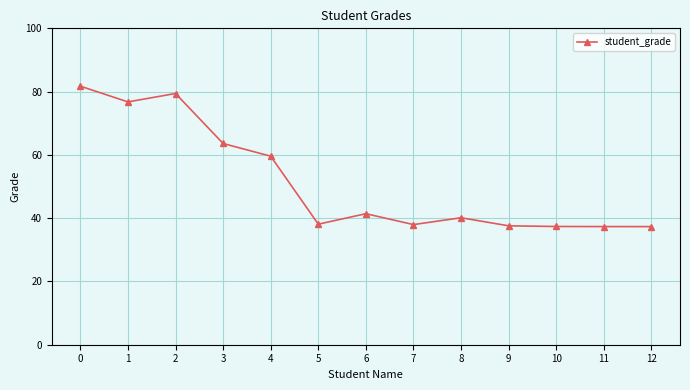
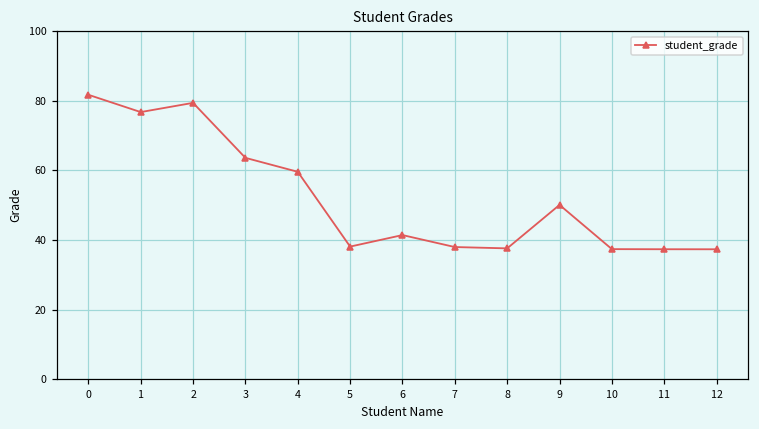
8: 40 -> 38
9: 38 -> 50
